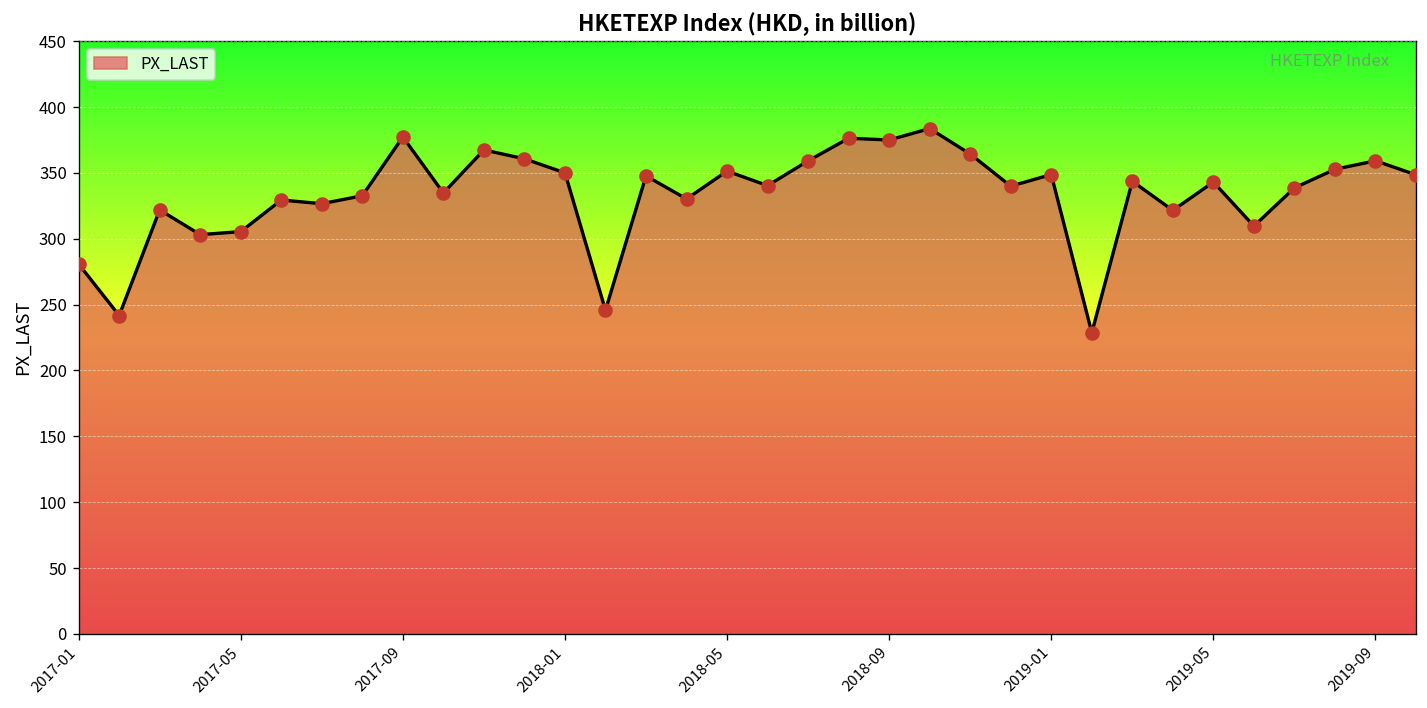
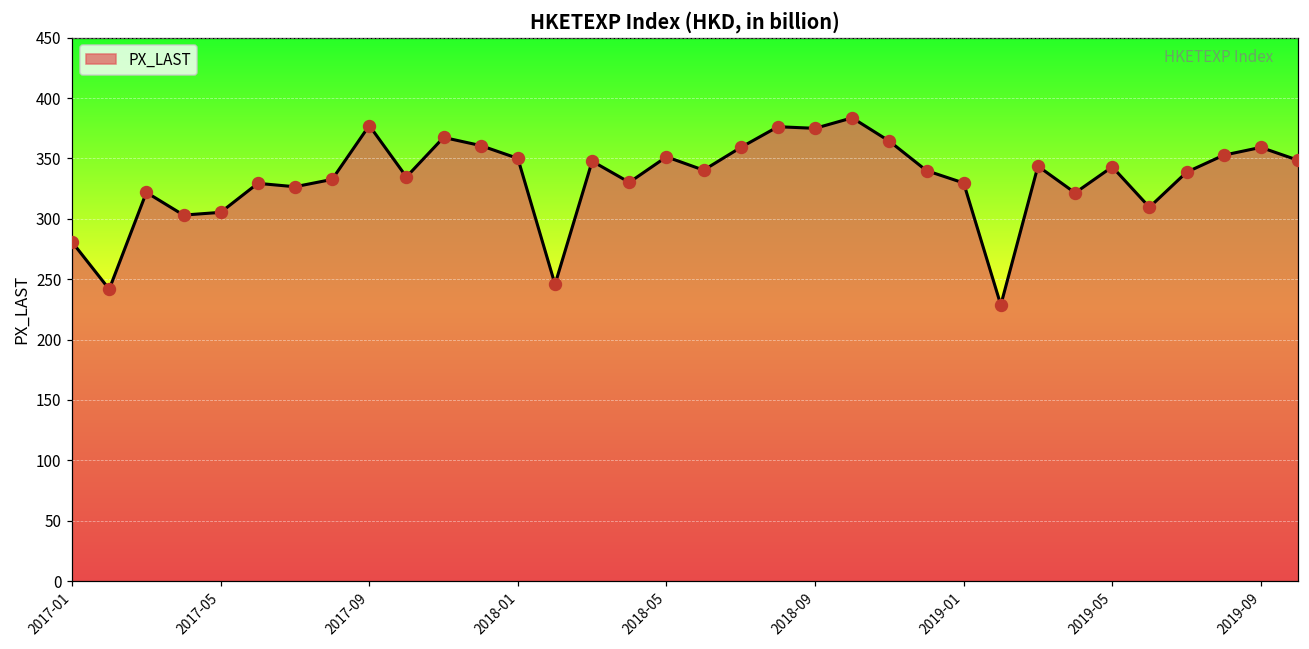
2019-01: 349 -> 330
